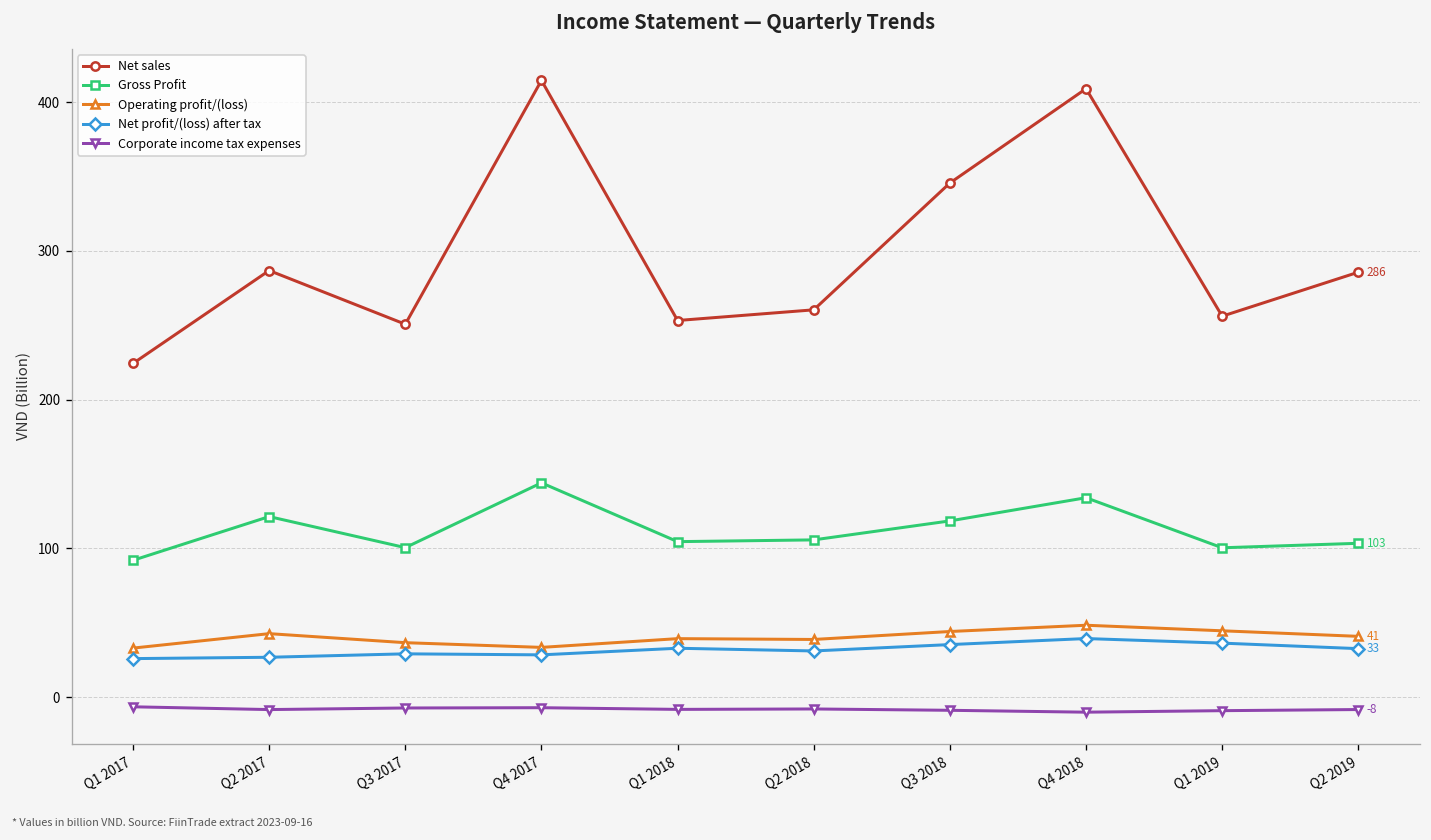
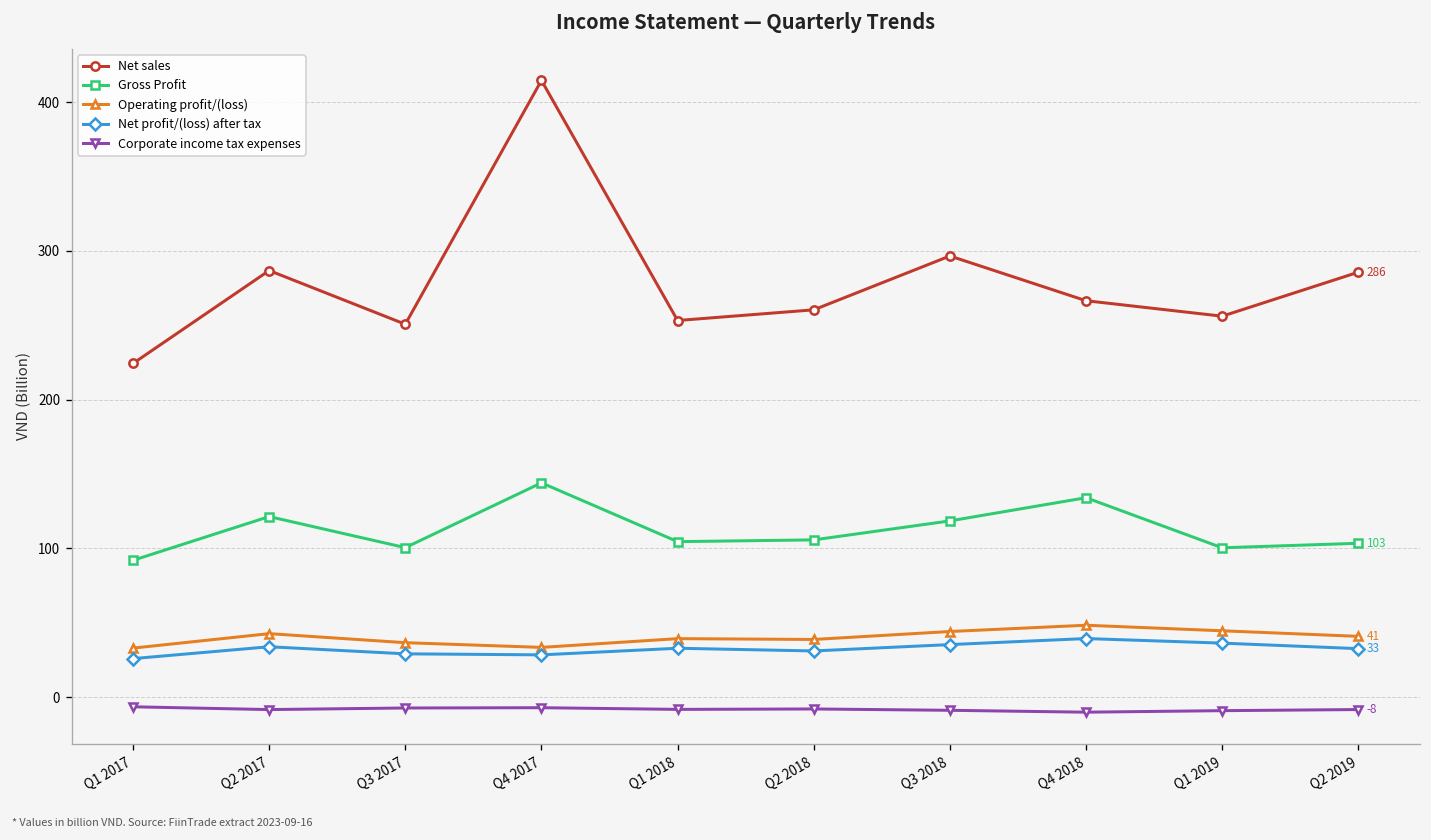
Net profit/(loss) after tax, Q2 2017: 27 -> 34
Net sales, Q3 2018: 346 -> 297
Net sales, Q4 2018: 409 -> 266
